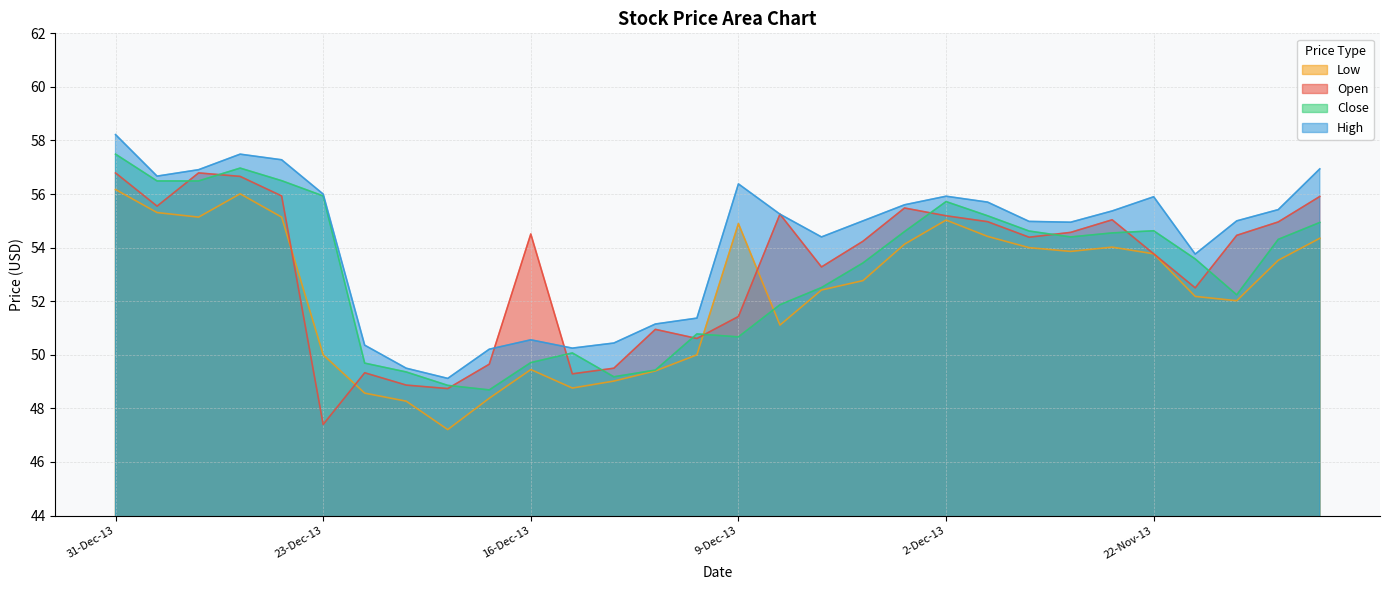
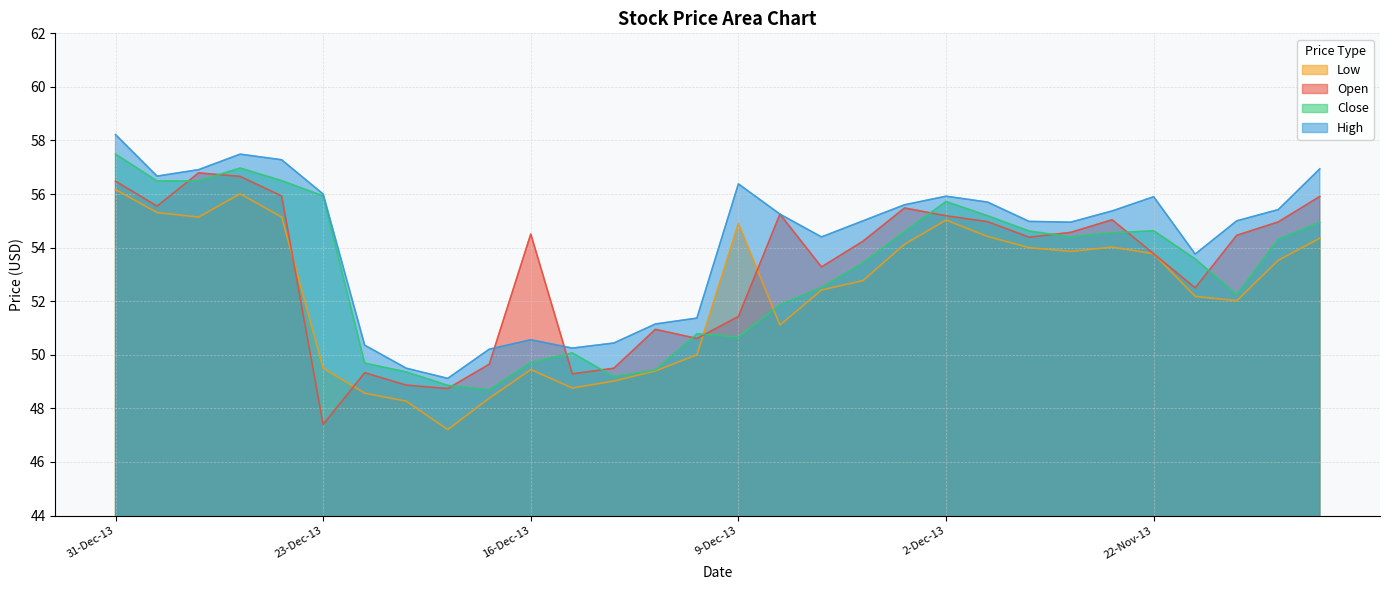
Open, 31-Dec-13: 56.8 -> 56.5
Low, 23-Dec-13: 50.0 -> 49.5
